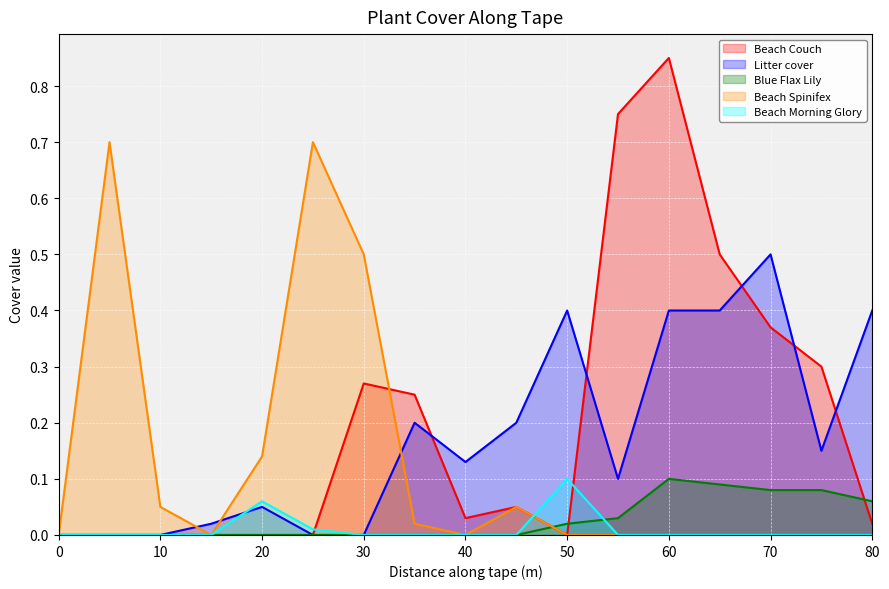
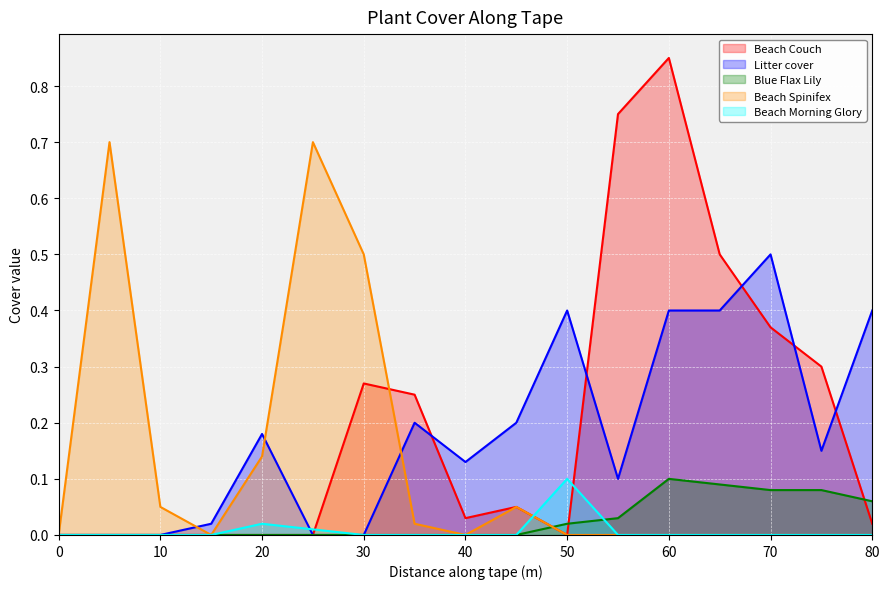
Litter cover, 20: 0.05 -> 0.18
Beach Morning Glory, 20: 0.06 -> 0.02
